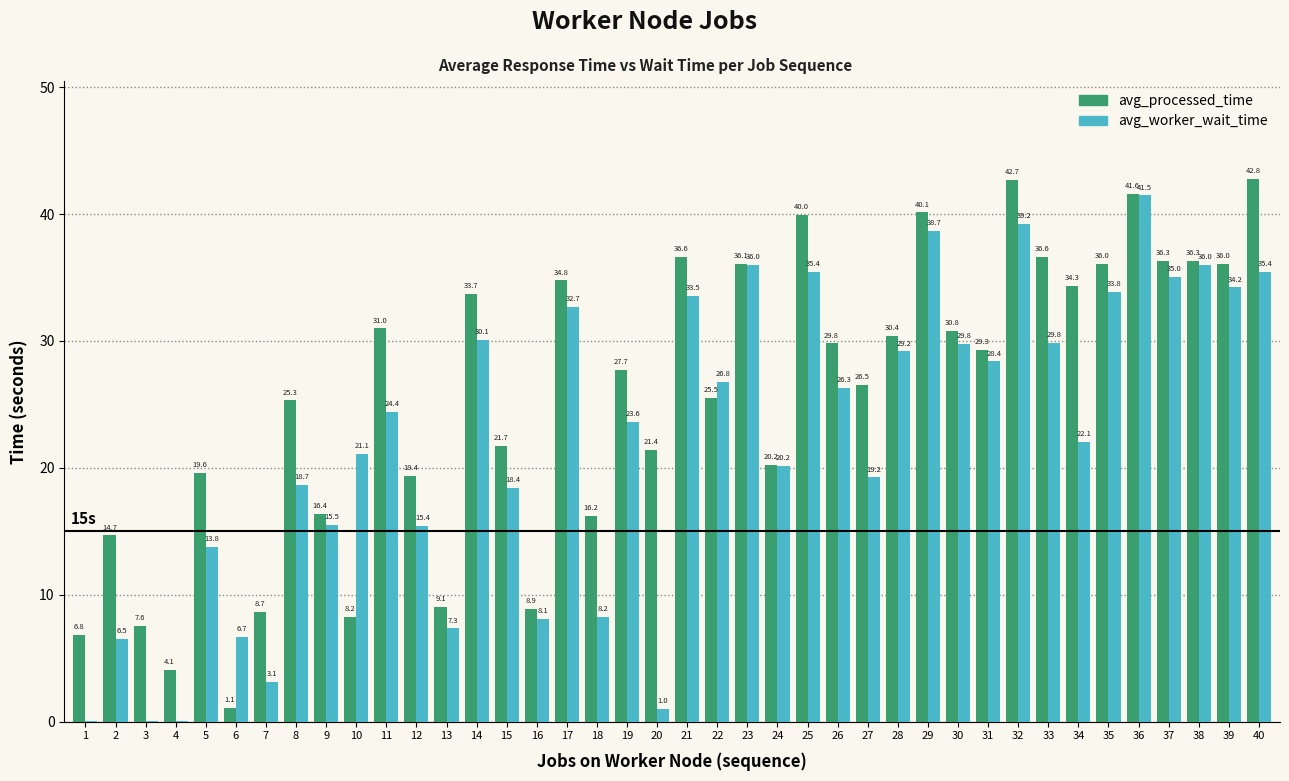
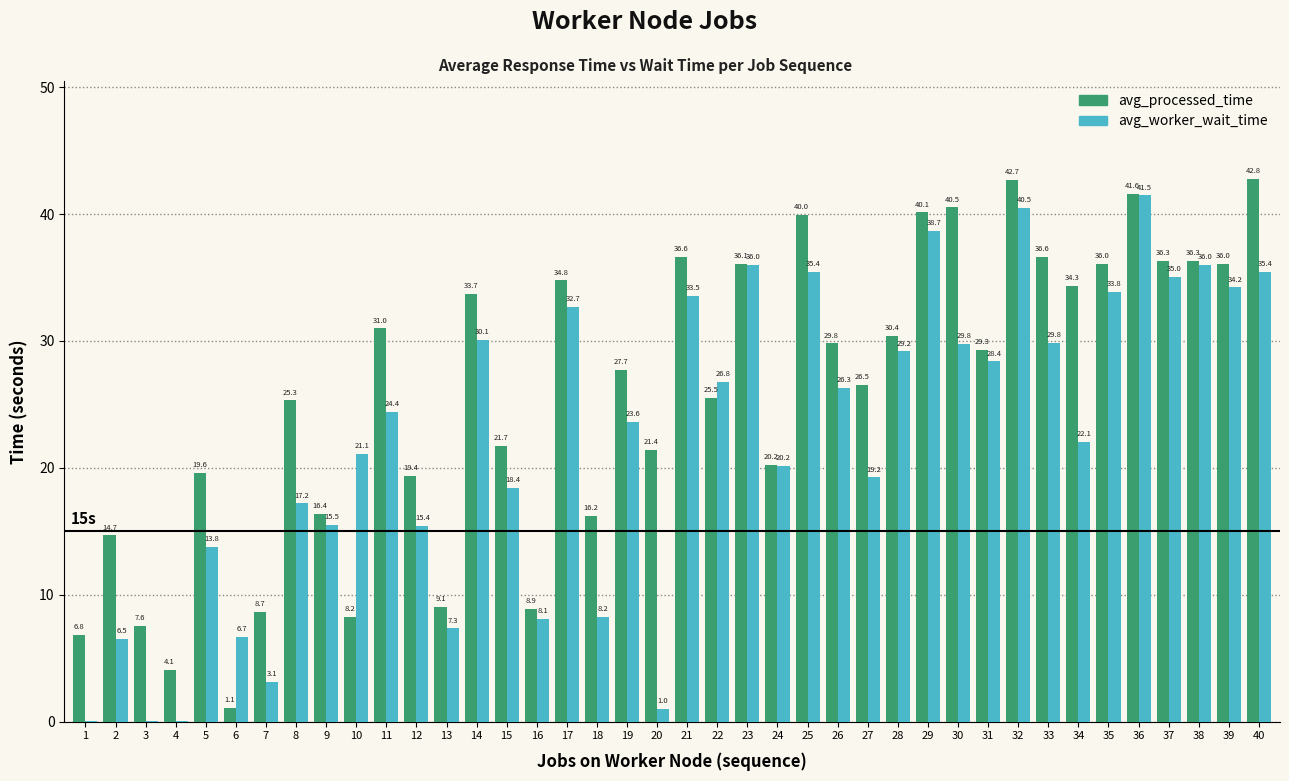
avg_worker_wait_time, 8: 18.7 -> 17.2
avg_processed_time, 30: 30.8 -> 40.5
avg_worker_wait_time, 32: 39.2 -> 40.5
